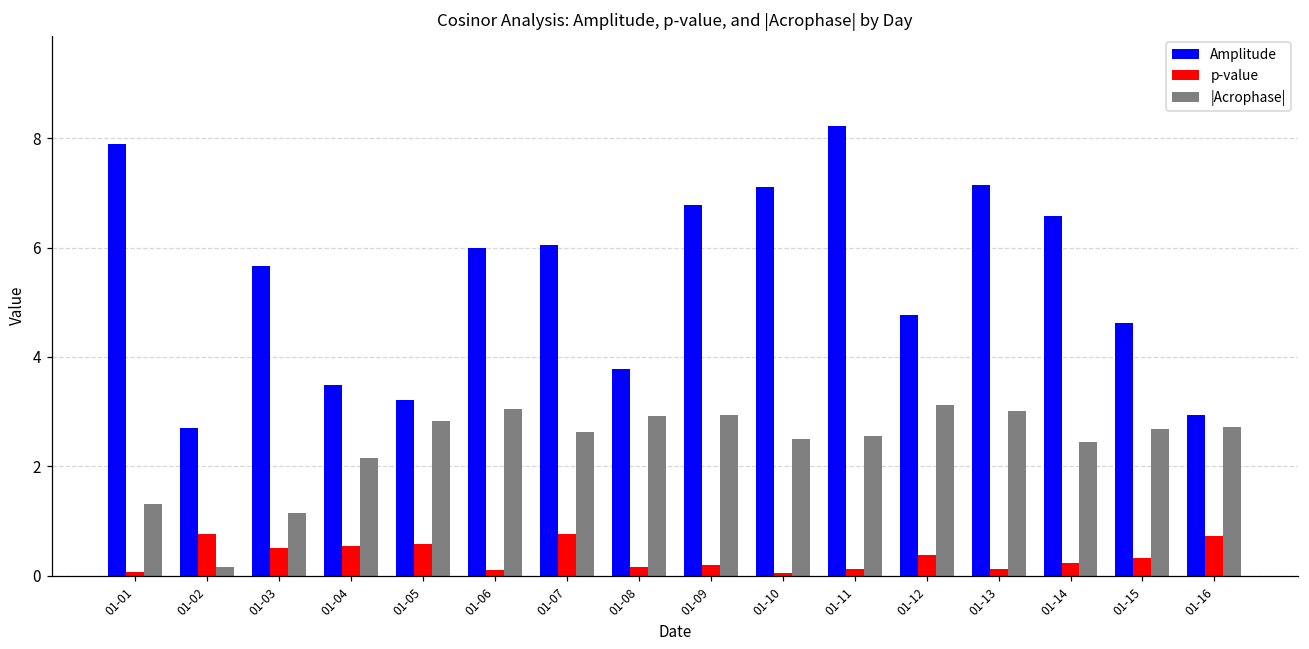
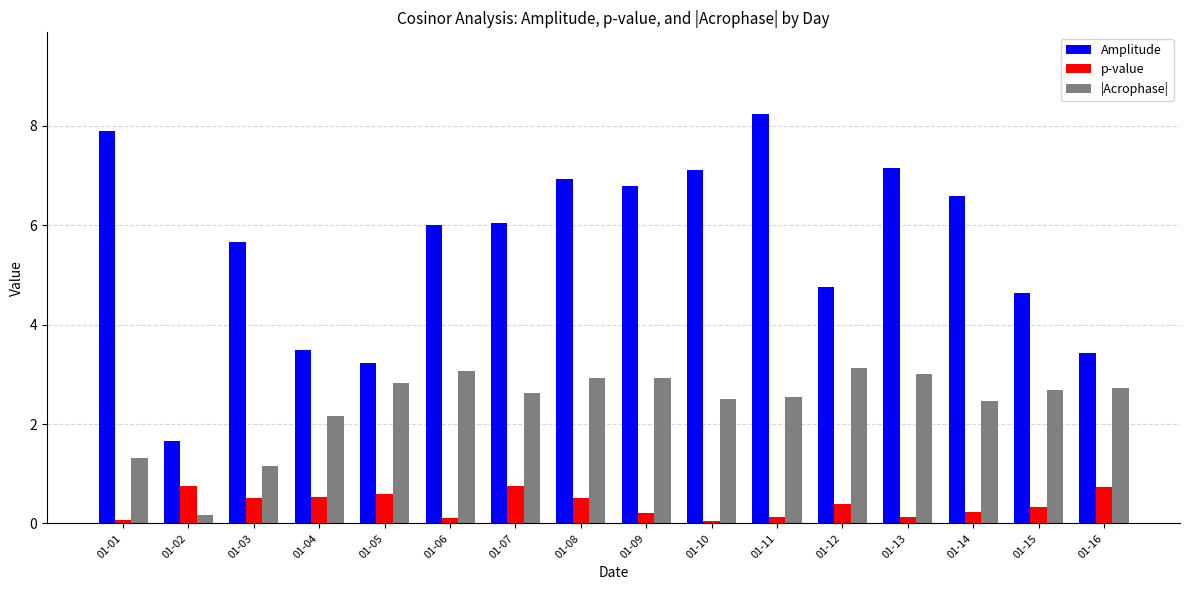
Amplitude, 01-02: 2.7 -> 1.7
Amplitude, 01-08: 3.8 -> 6.9
p-value, 01-08: 0.2 -> 0.5
Amplitude, 01-16: 2.9 -> 3.4
